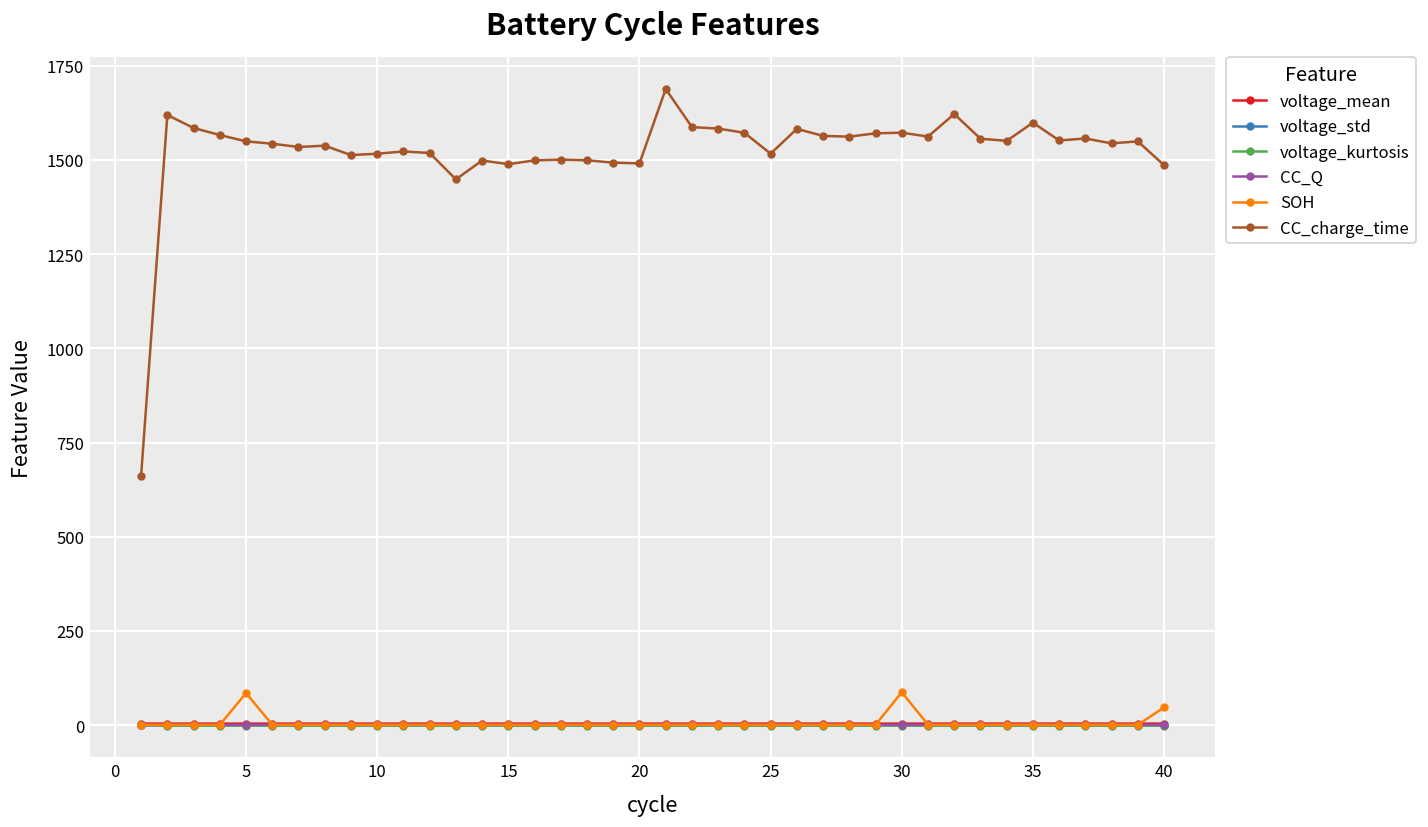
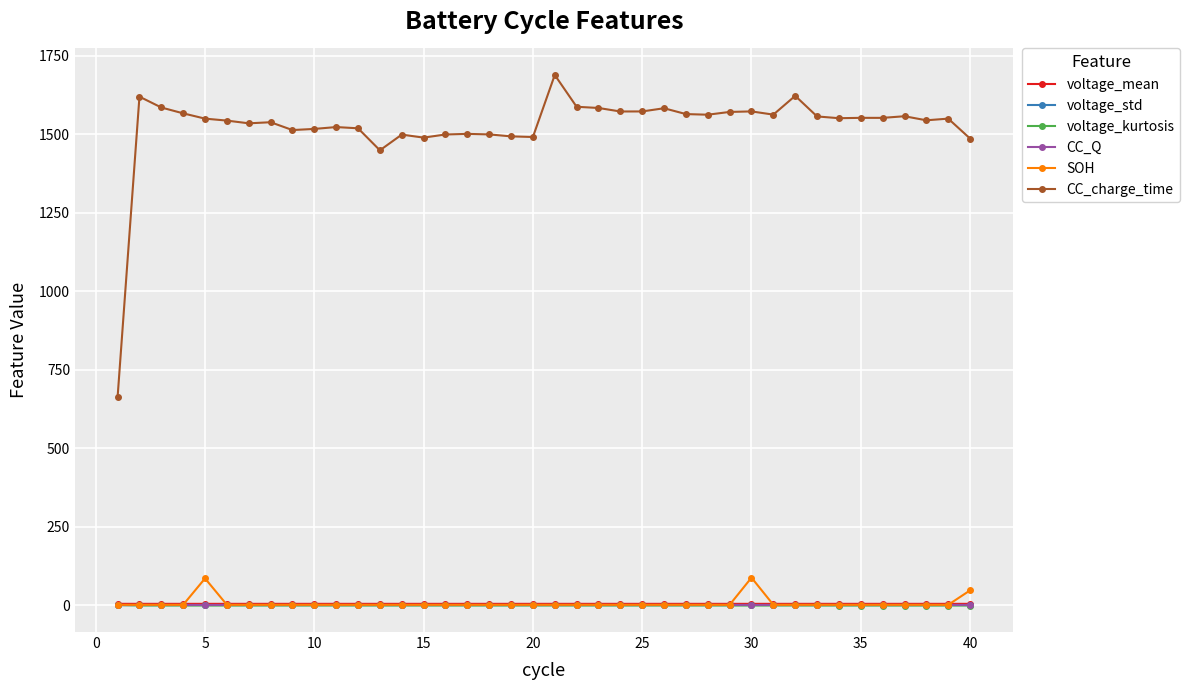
CC_charge_time, 25: 1520 -> 1570
CC_charge_time, 35: 1600 -> 1550
